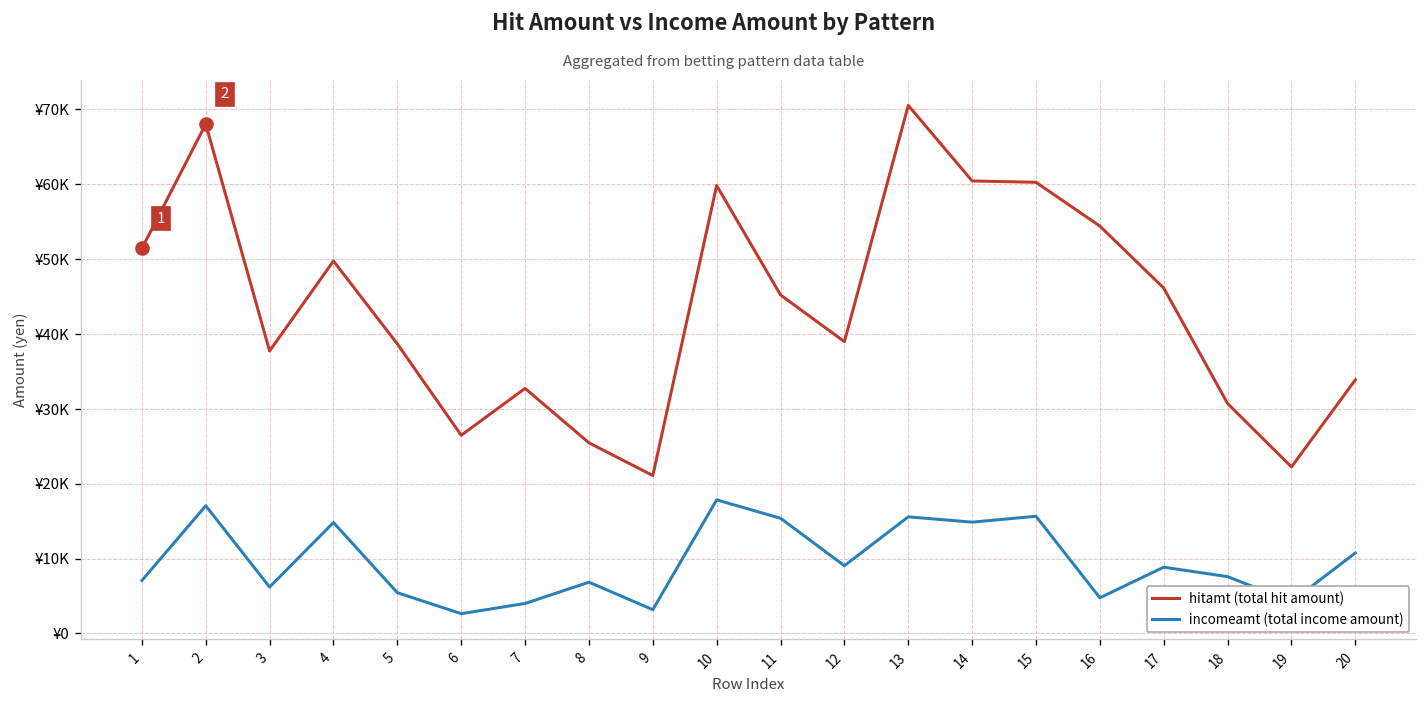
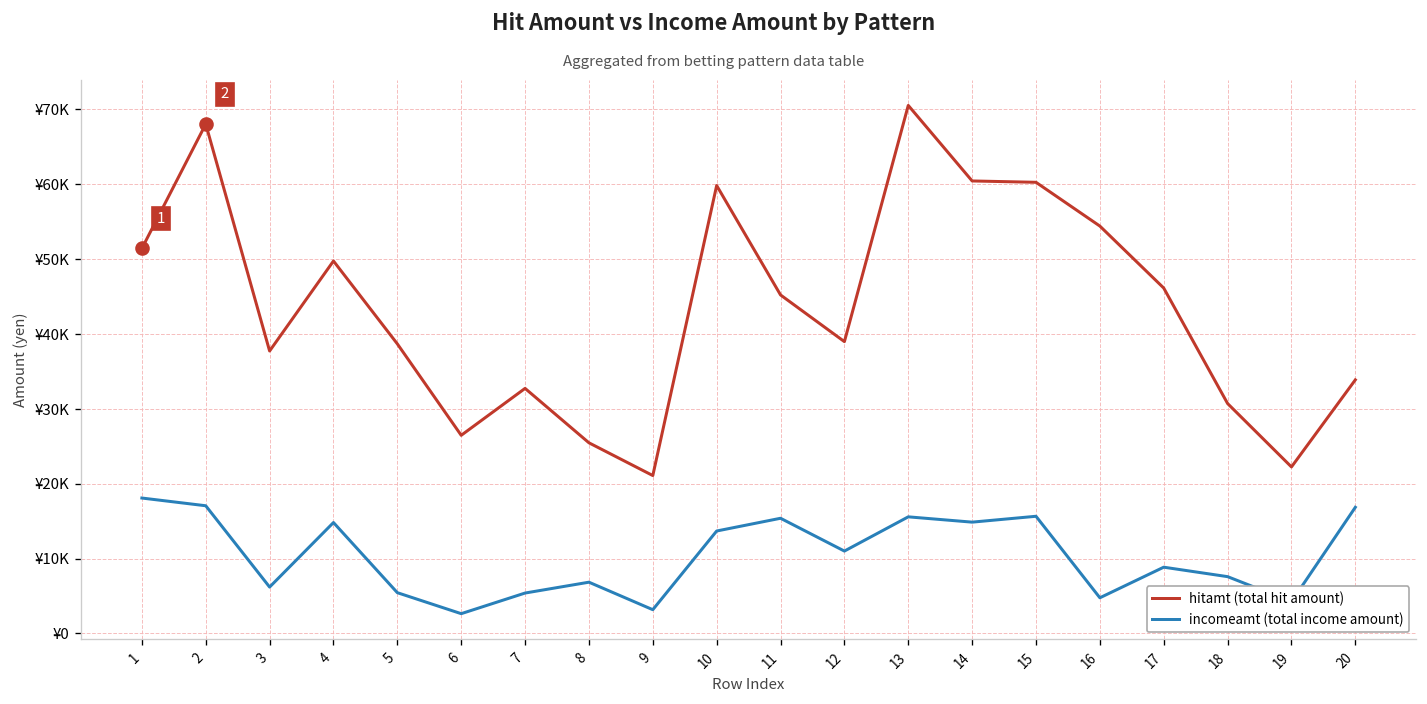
incomeamt (total income amount), 1: ¥7000 -> ¥18000
incomeamt (total income amount), 7: ¥4000 -> ¥5000
incomeamt (total income amount), 10: ¥18000 -> ¥14000
incomeamt (total income amount), 12: ¥9000 -> ¥11000
incomeamt (total income amount), 20: ¥11000 -> ¥17000
